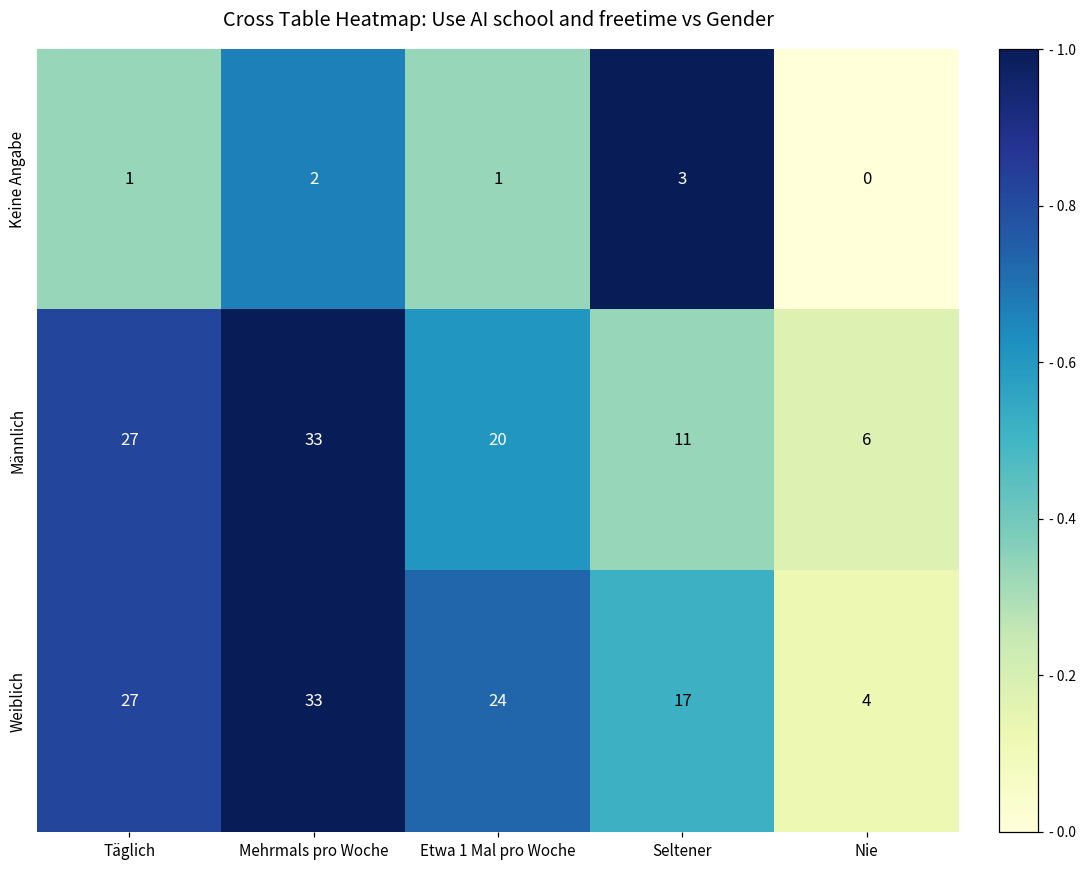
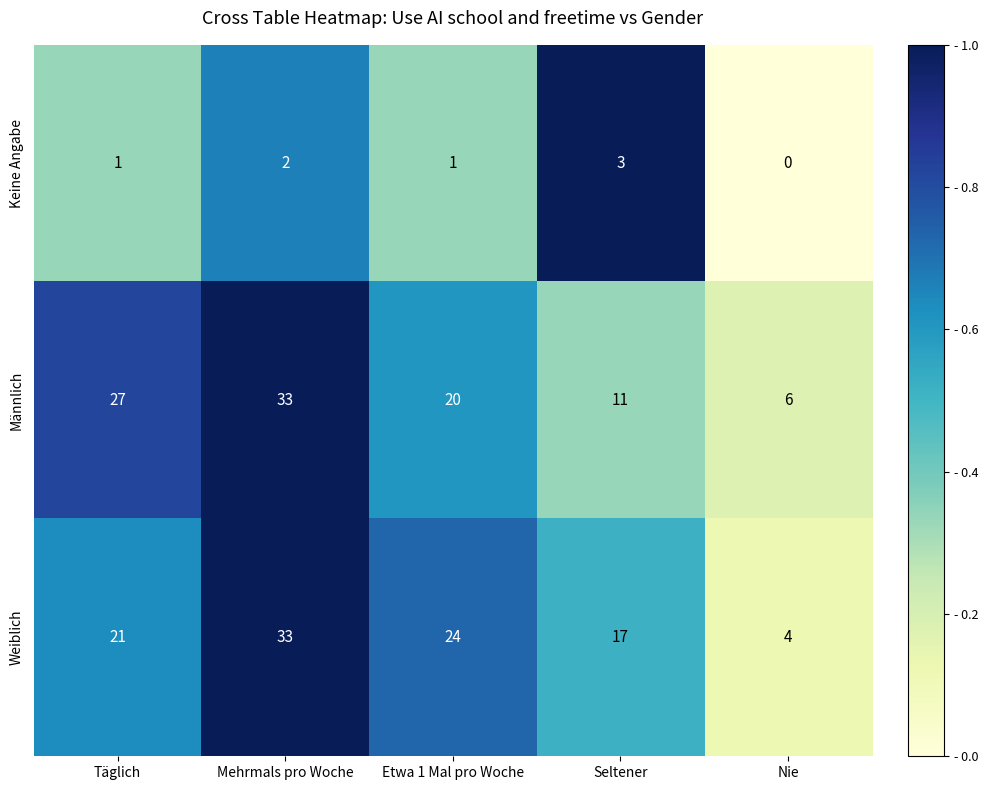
Weiblich, Täglich: 27 -> 21
